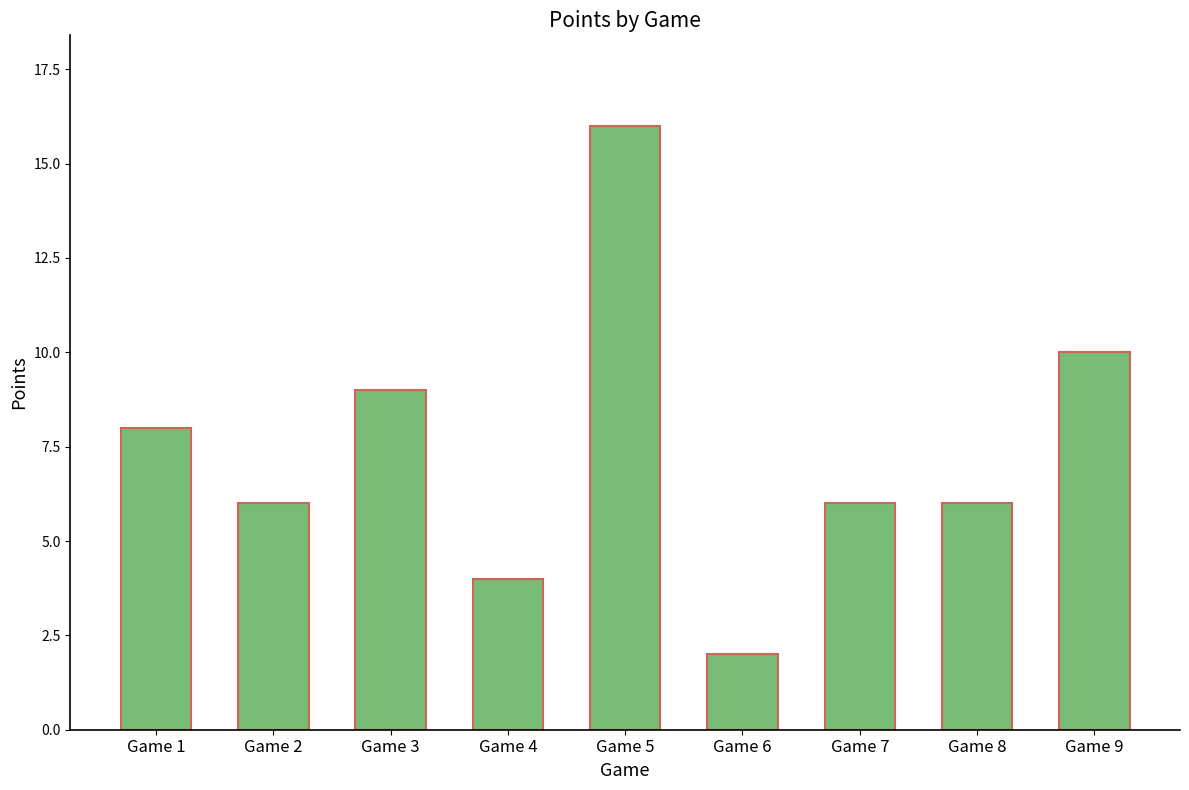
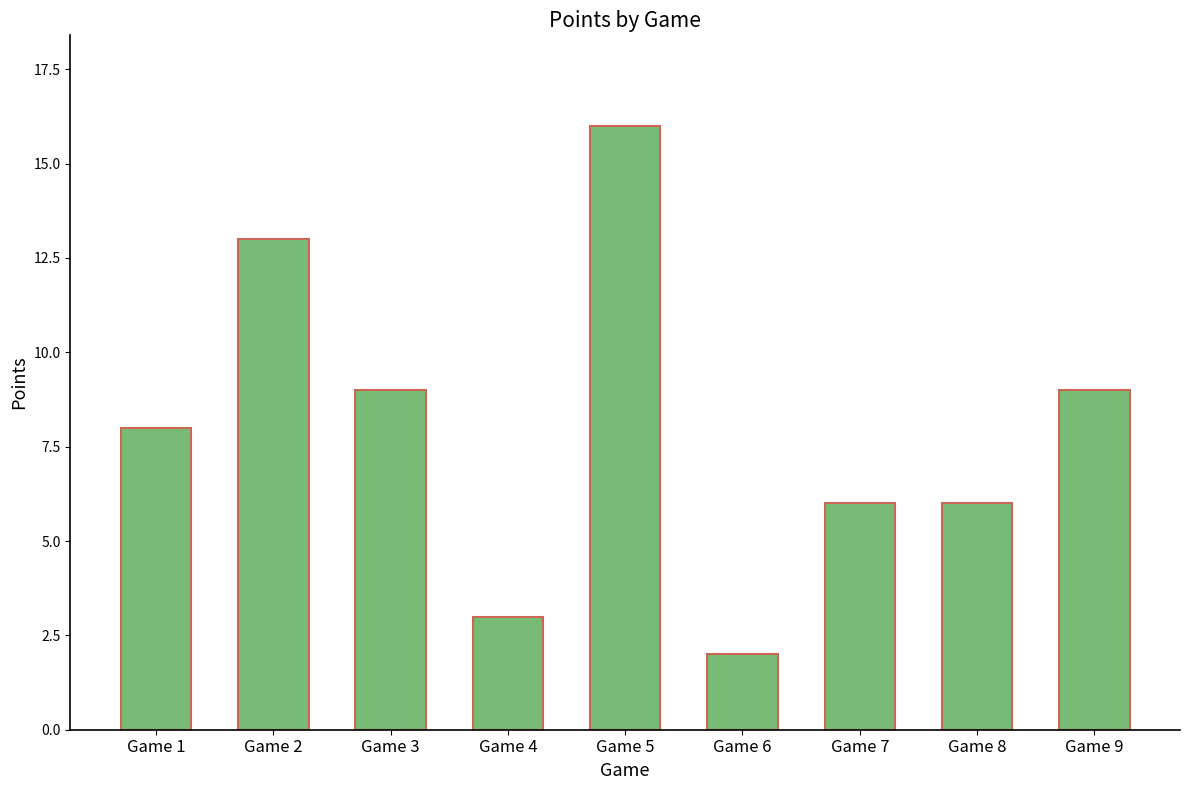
Game 2: 6 -> 13
Game 4: 4 -> 3
Game 9: 10 -> 9
